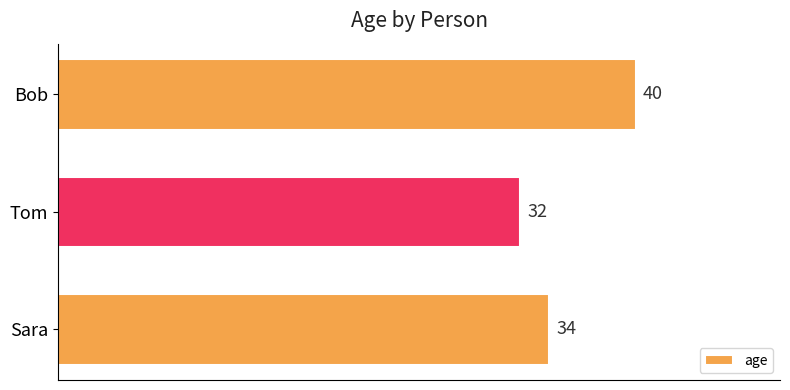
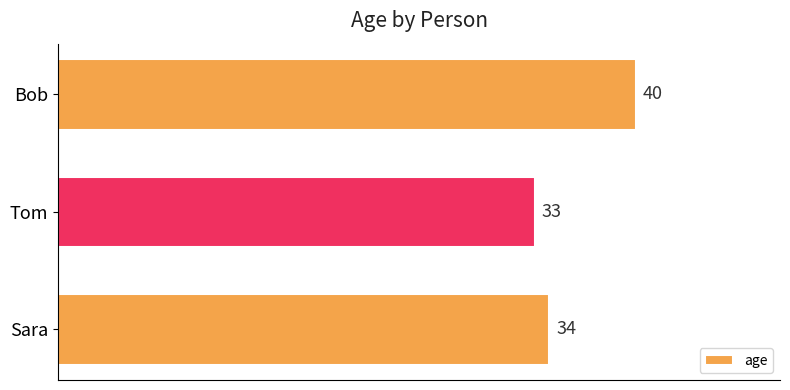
Tom: 32 -> 33
